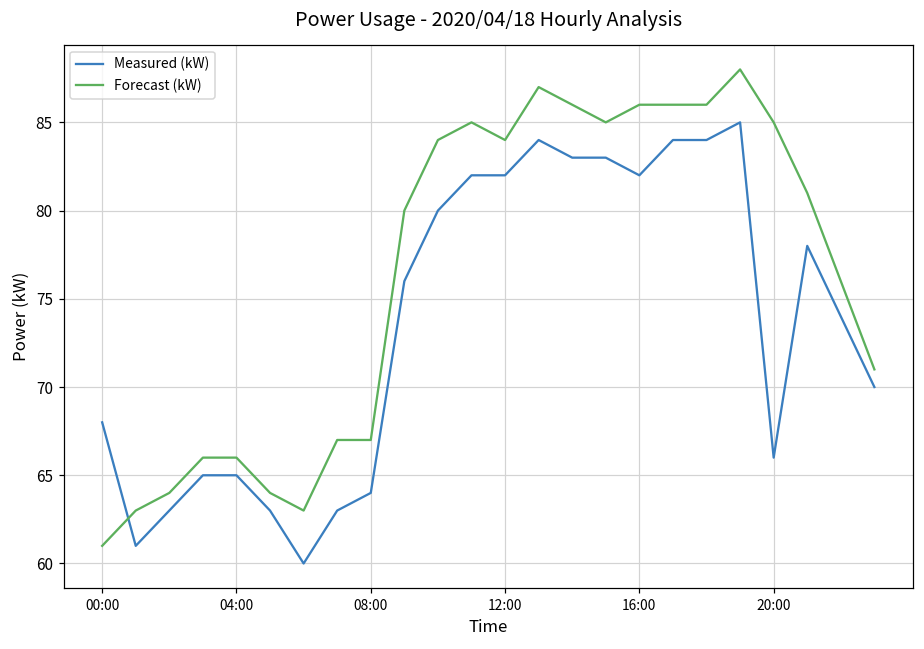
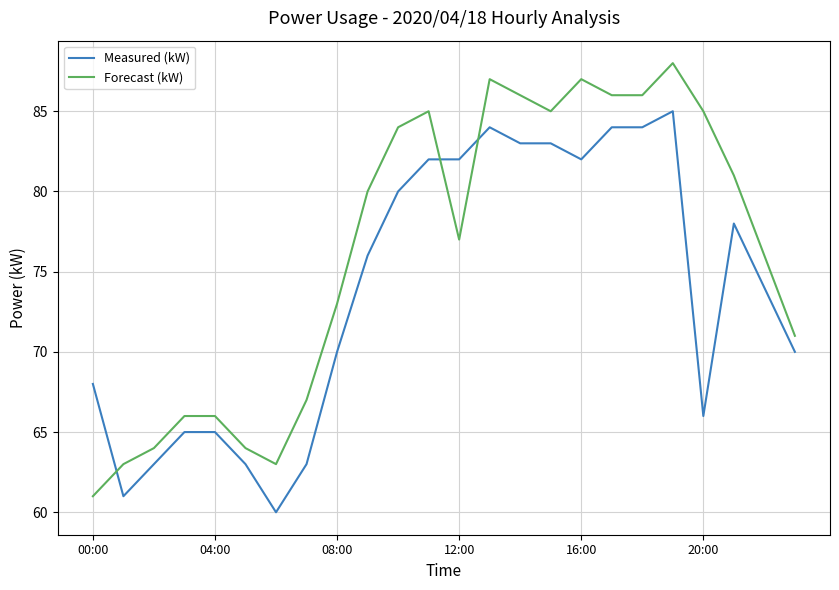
Measured (kW), 08:00: 64 -> 70
Forecast (kW), 08:00: 67 -> 73
Forecast (kW), 12:00: 84 -> 77
Forecast (kW), 16:00: 86 -> 87
